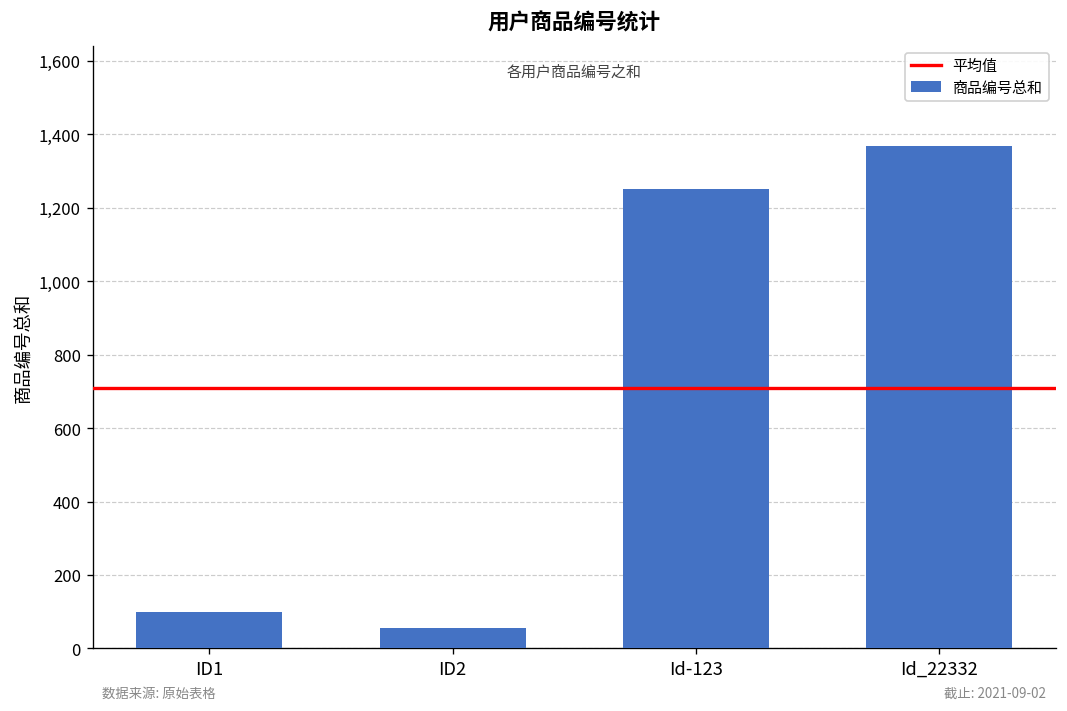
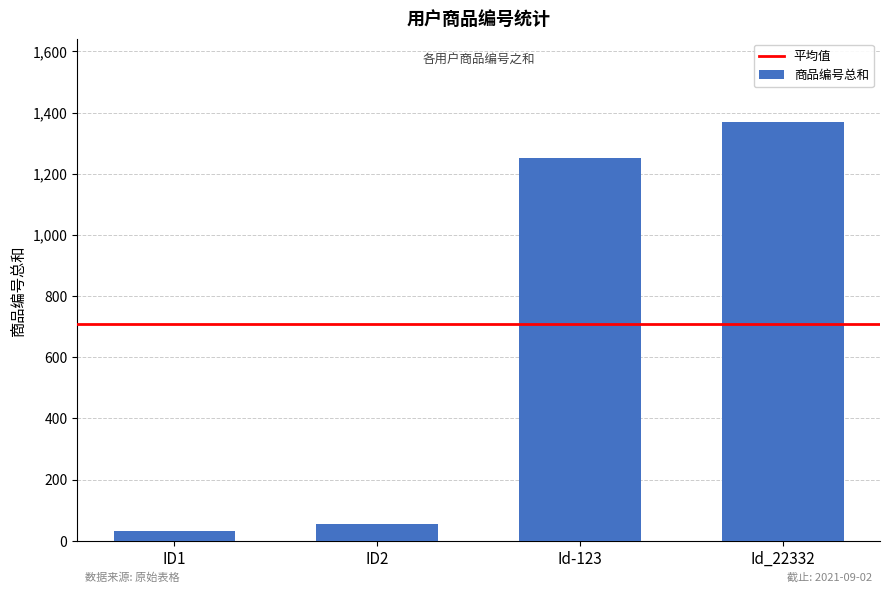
ID1: 100 -> 30
